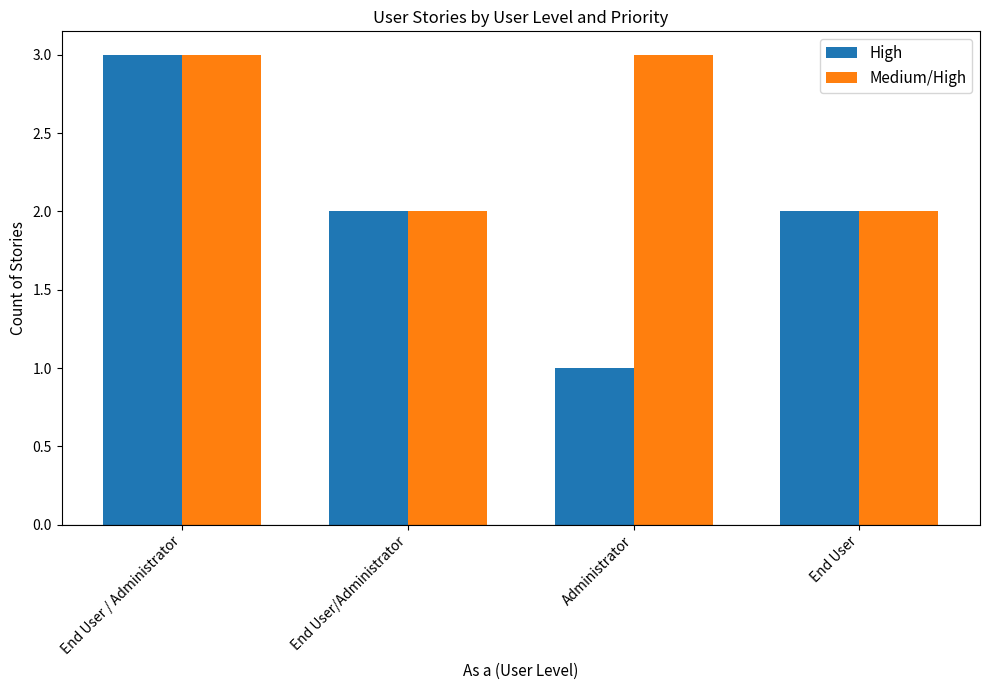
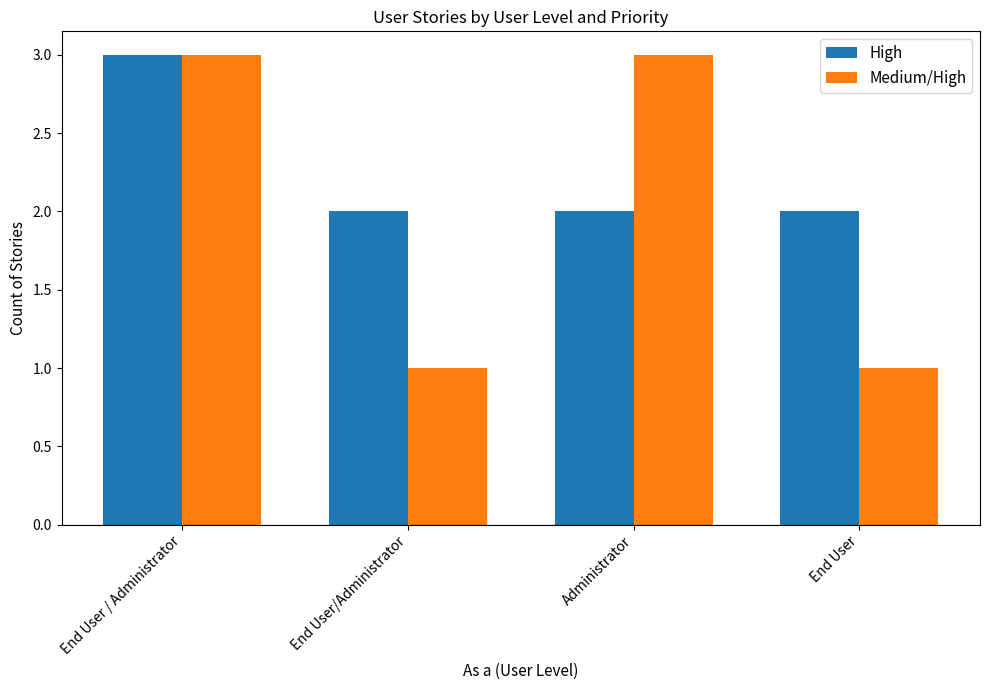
Medium/High, End User/Administrator: 2 -> 1
High, Administrator: 1 -> 2
Medium/High, End User: 2 -> 1
